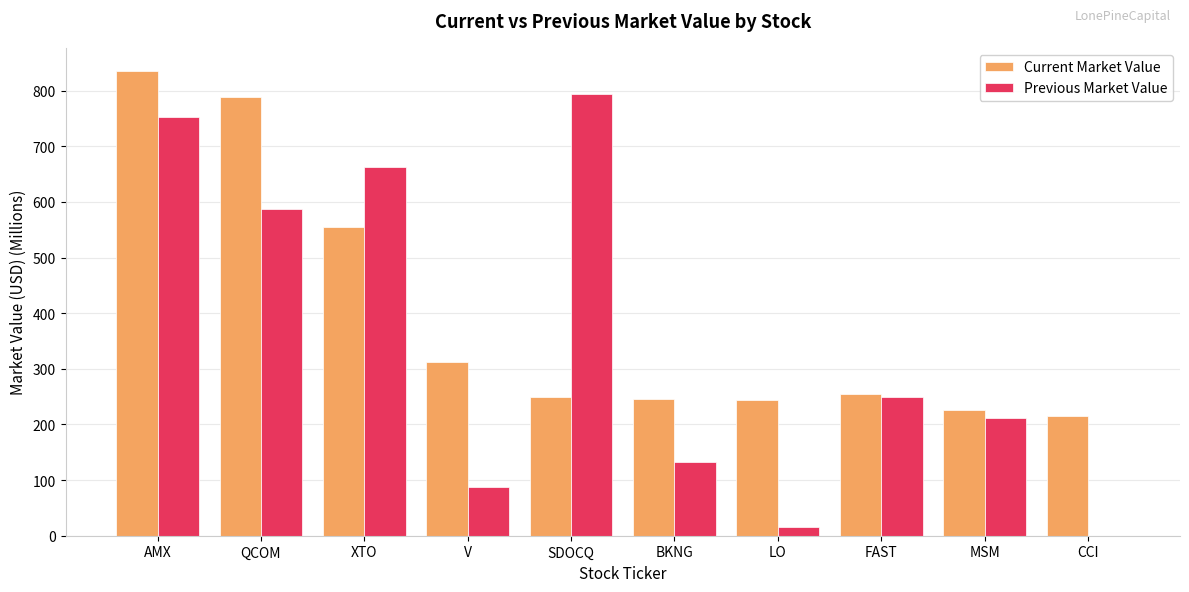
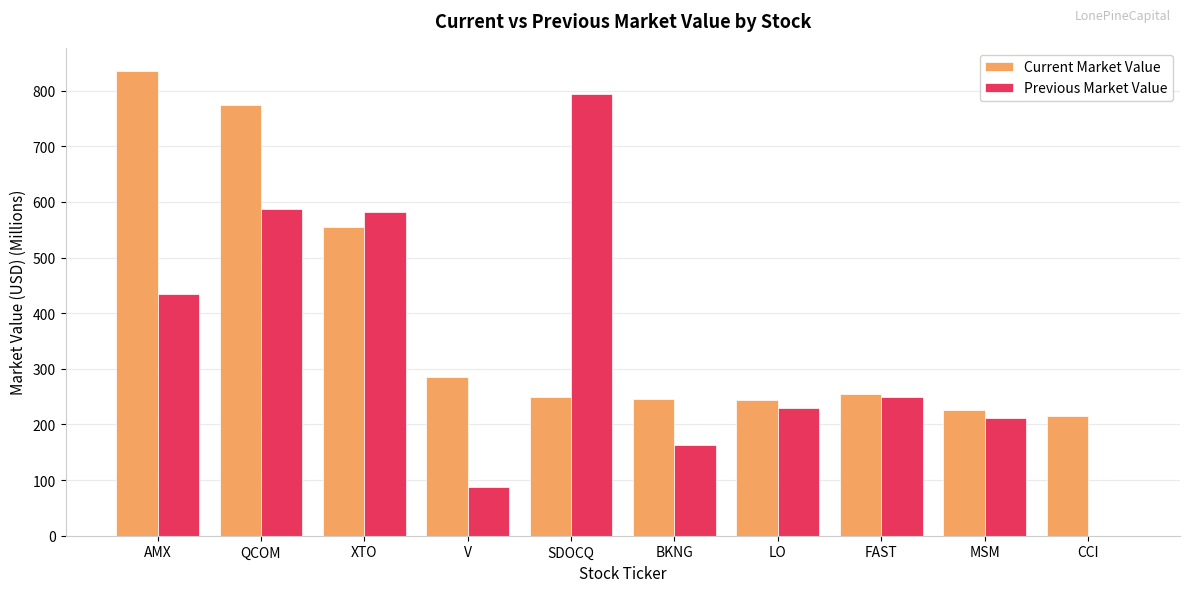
Previous Market Value, AMX: 750 -> 430
Current Market Value, QCOM: 790 -> 770
Previous Market Value, XTO: 660 -> 580
Current Market Value, V: 310 -> 290
Previous Market Value, BKNG: 130 -> 160
Previous Market Value, LO: 20 -> 230
